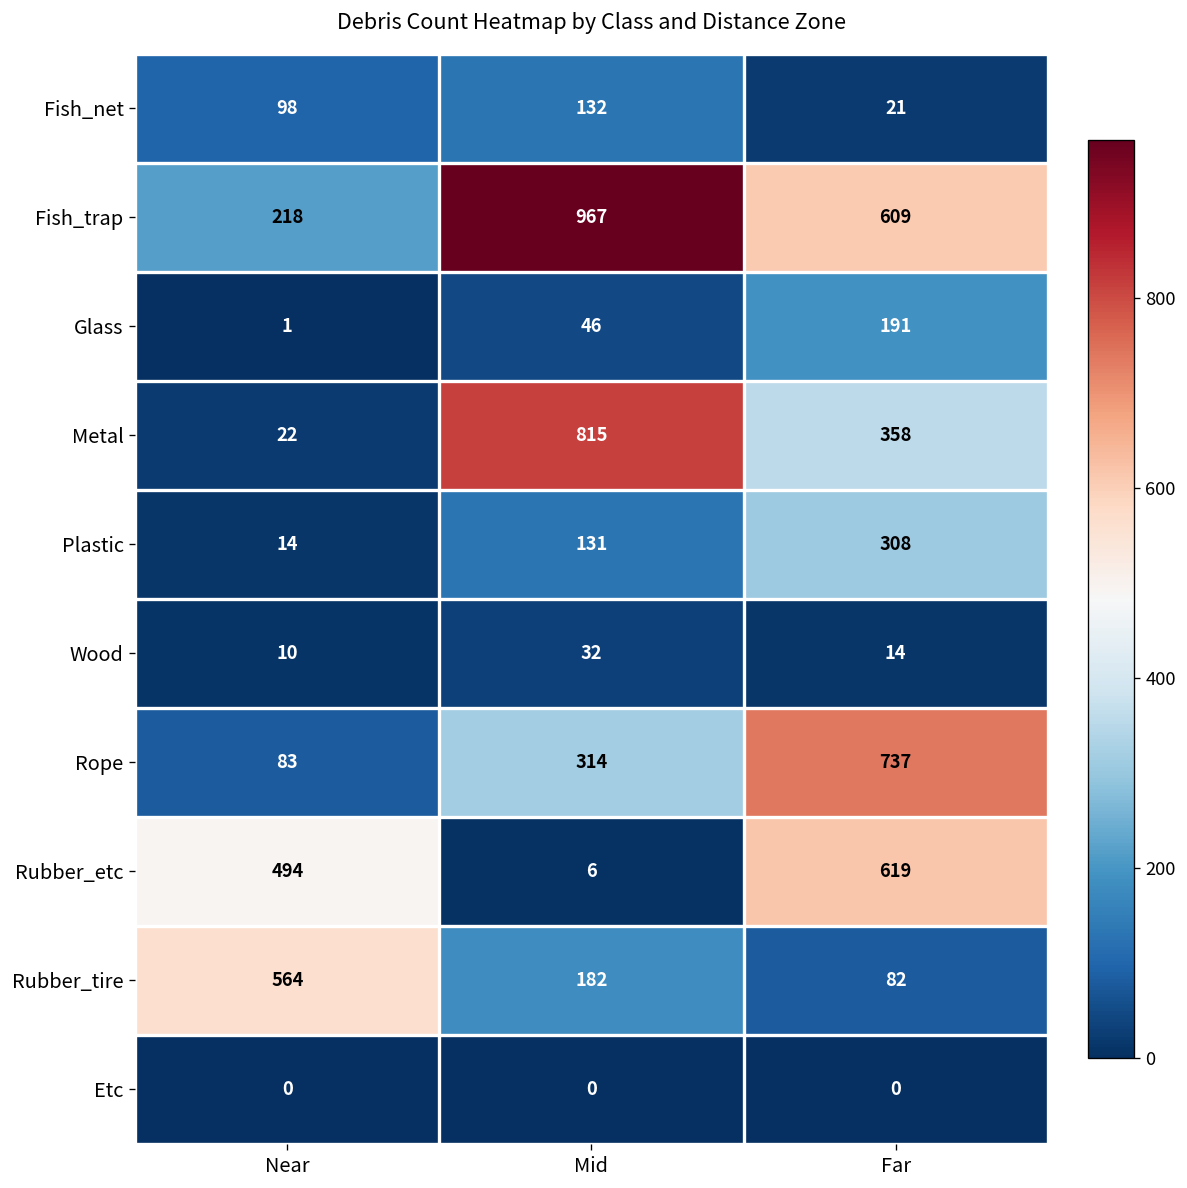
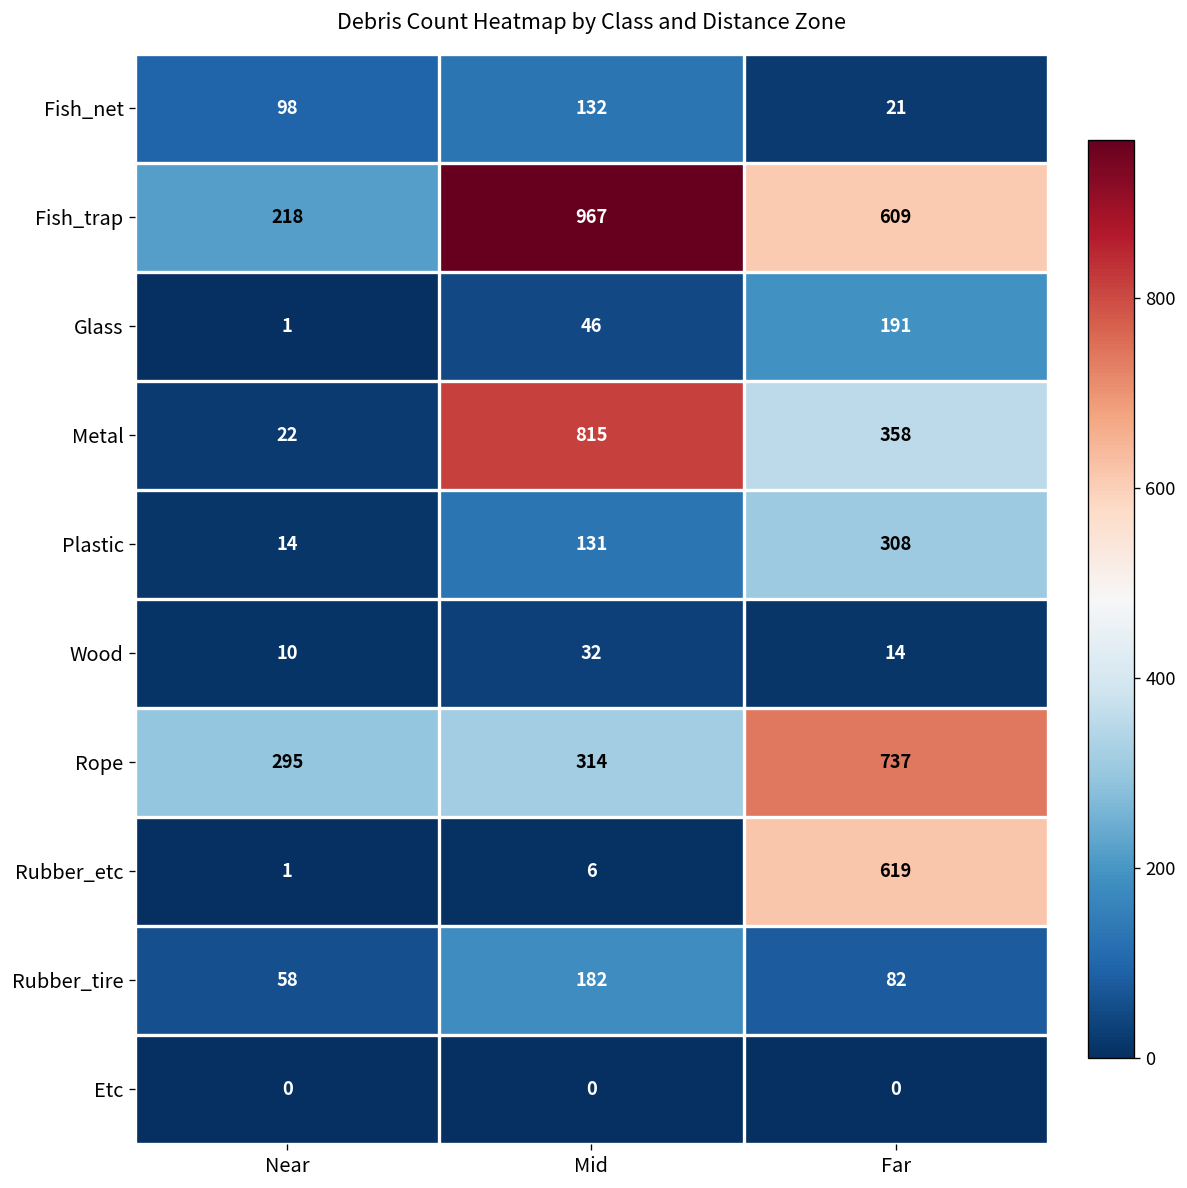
Rope, Near: 83 -> 295
Rubber_etc, Near: 494 -> 1
Rubber_tire, Near: 564 -> 58
